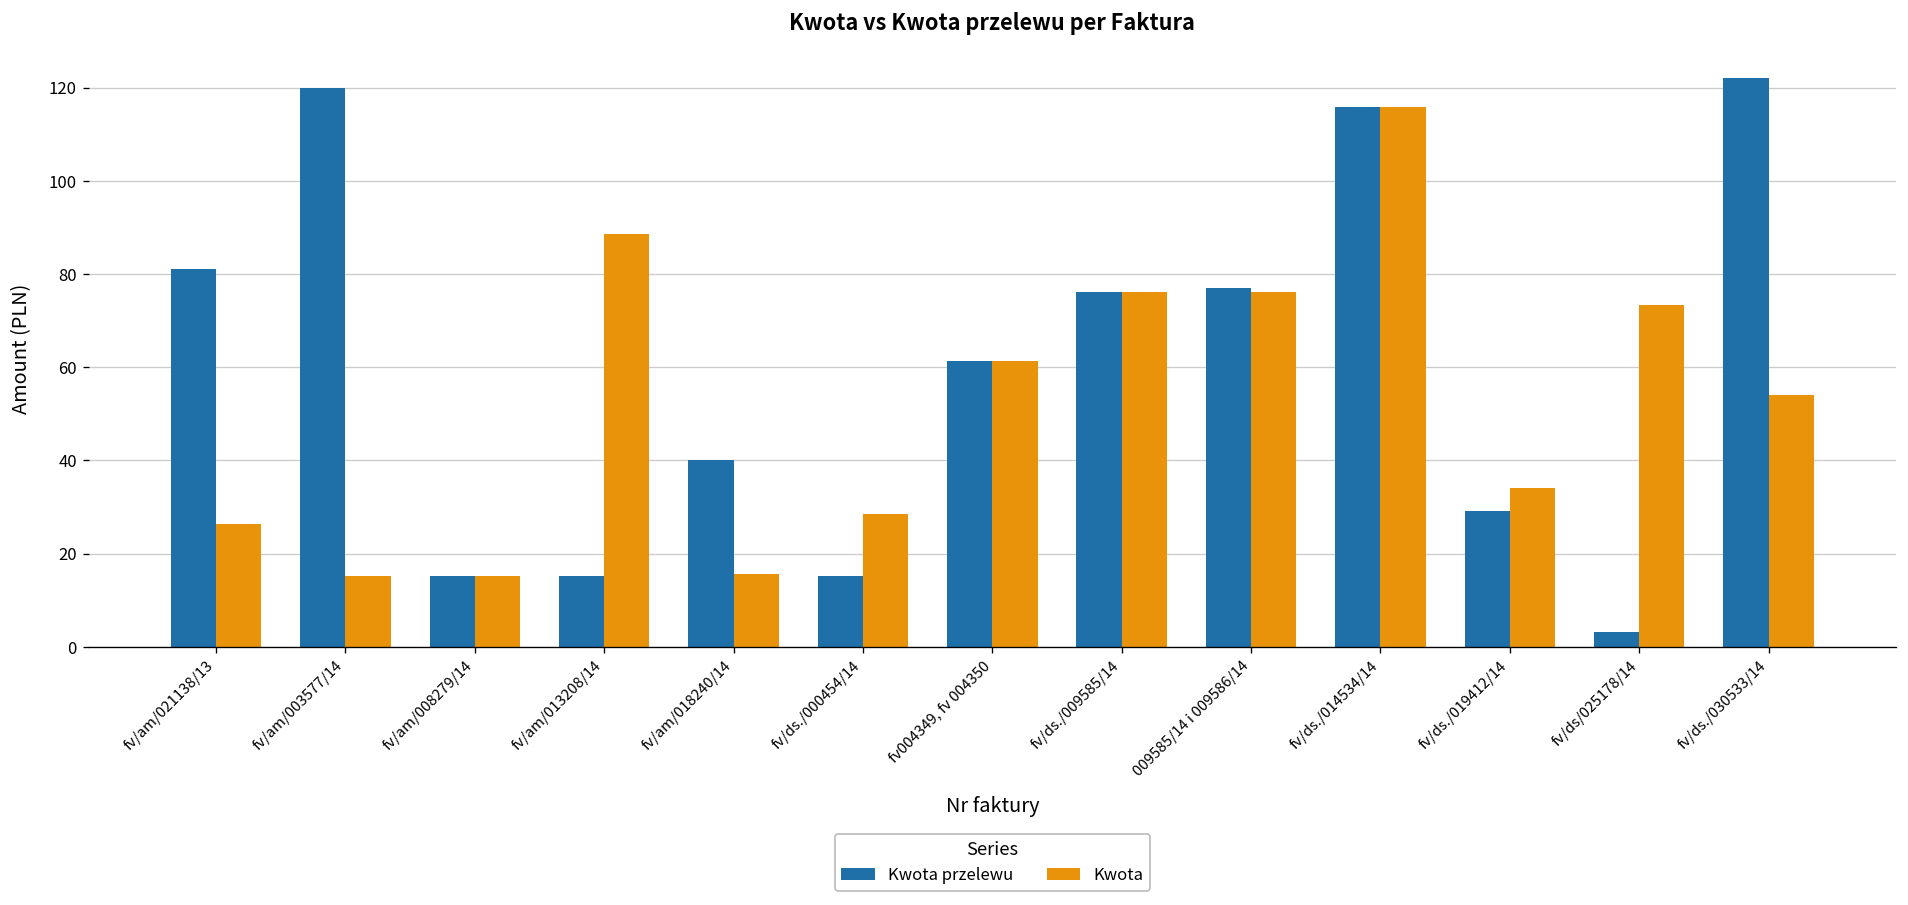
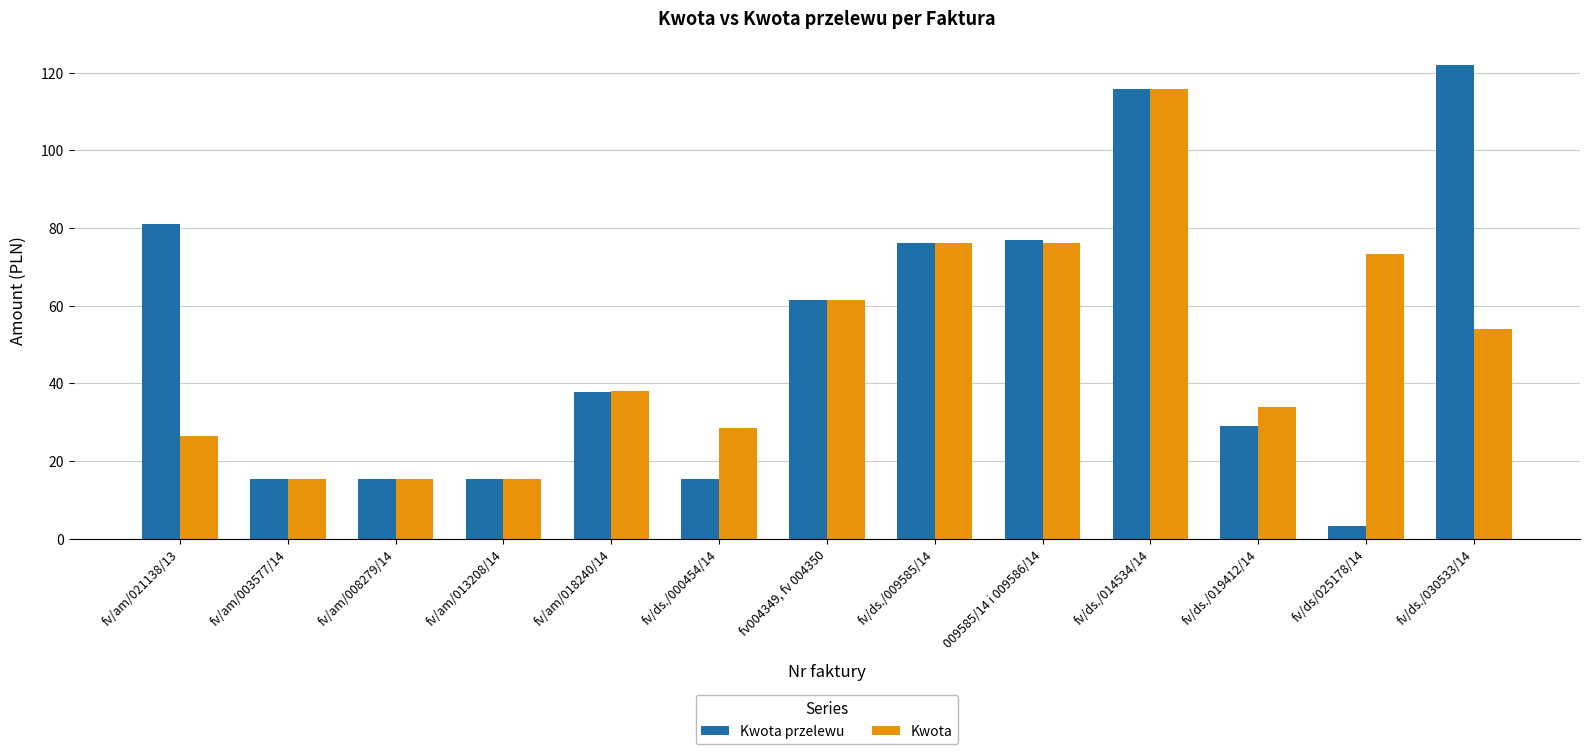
Kwota przelewu, fv/am/003577/14: 120 -> 15
Kwota, fv/am/013208/14: 89 -> 15
Kwota przelewu, fv/am/018240/14: 40 -> 38
Kwota, fv/am/018240/14: 16 -> 38
